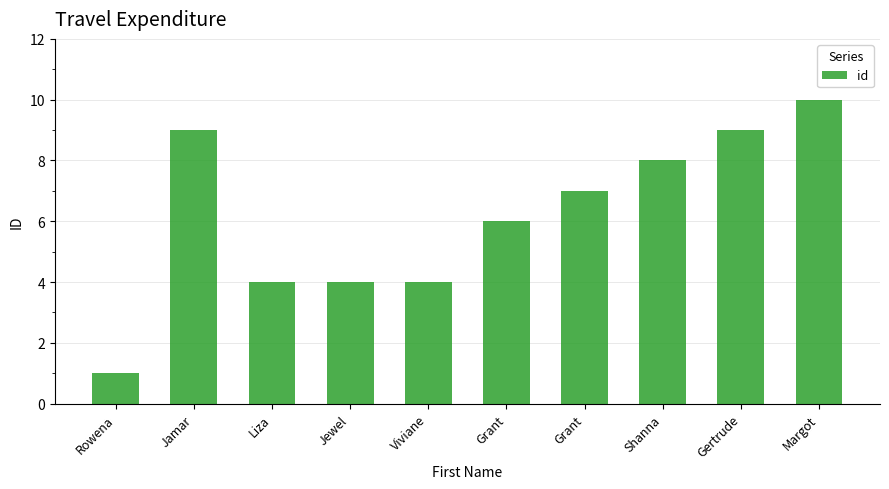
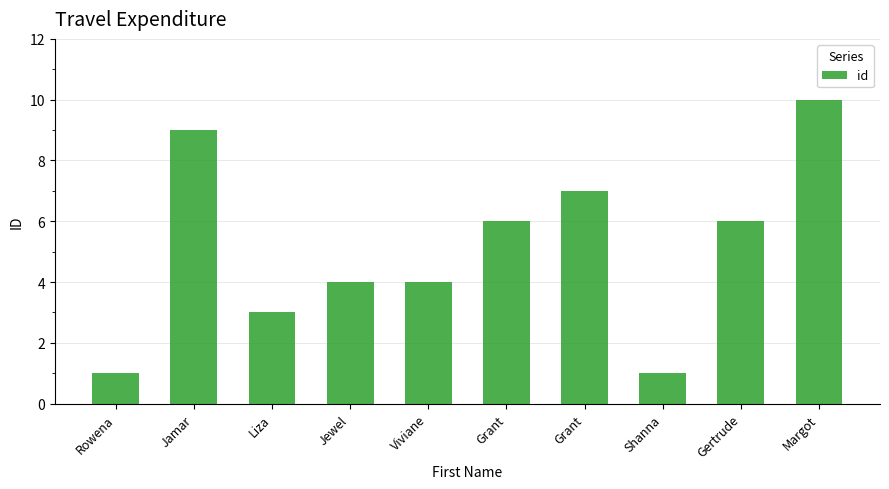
Liza: 4 -> 3
Shanna: 8 -> 1
Gertrude: 9 -> 6
